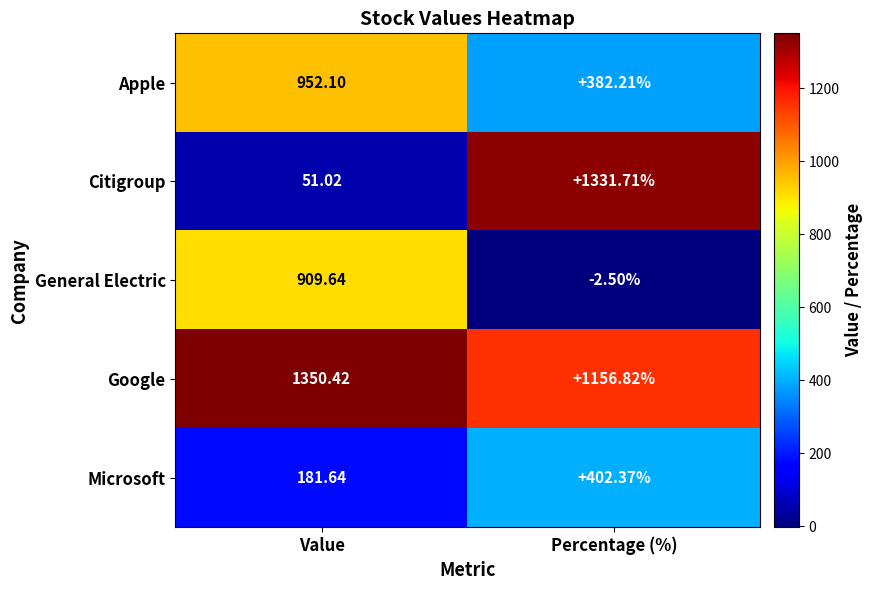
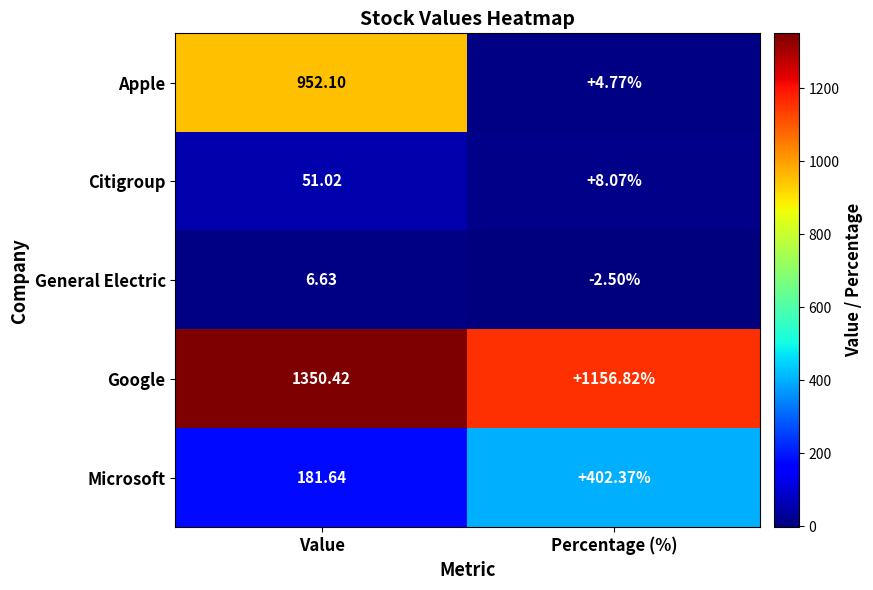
Apple, Percentage (%): +382.21% -> +4.77%
Citigroup, Percentage (%): +1331.71% -> +8.07%
General Electric, Value: 909.64 -> 6.63
